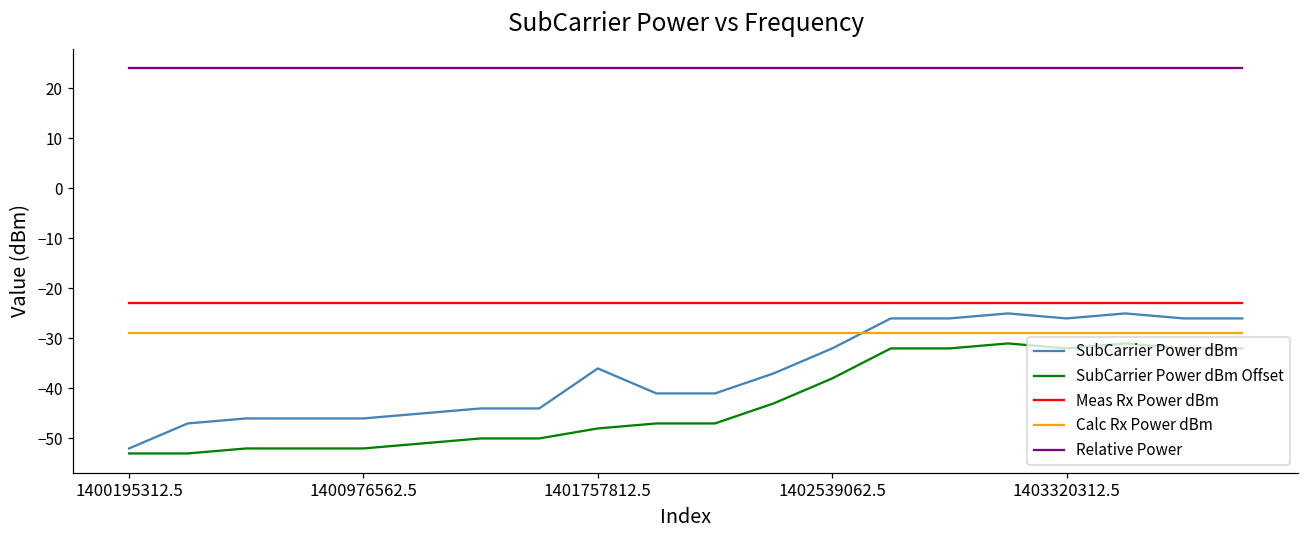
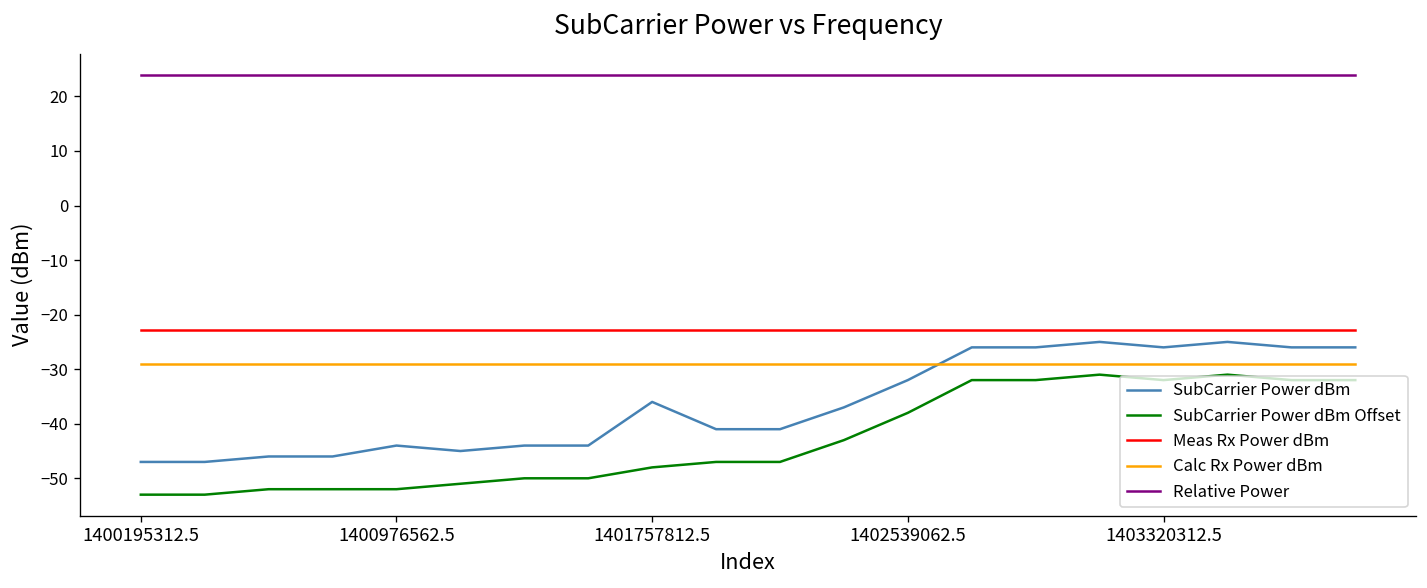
SubCarrier Power dBm, 1400195312.5: -52 -> -47
SubCarrier Power dBm, 1400976562.5: -46 -> -44
